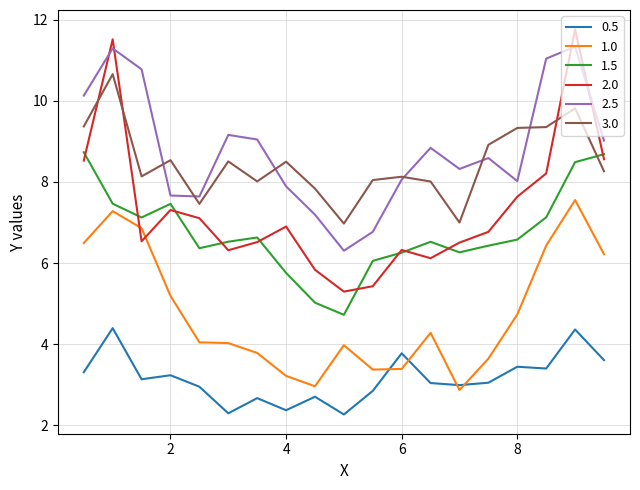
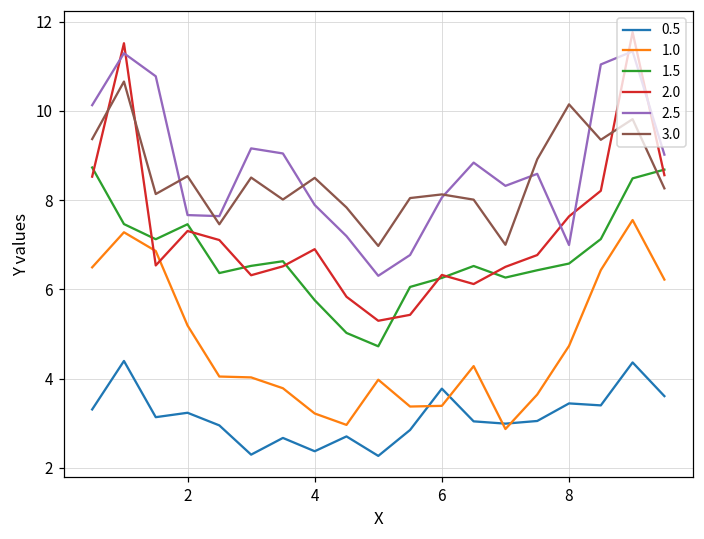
2.5, 8: 8.0 -> 7.0
3.0, 8: 9.3 -> 10.1
